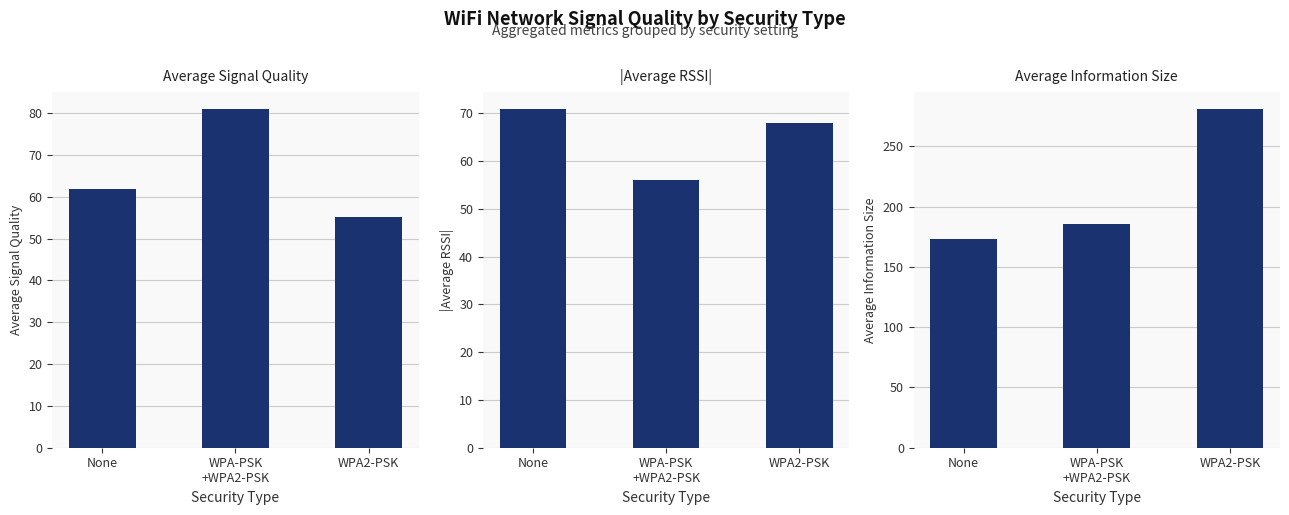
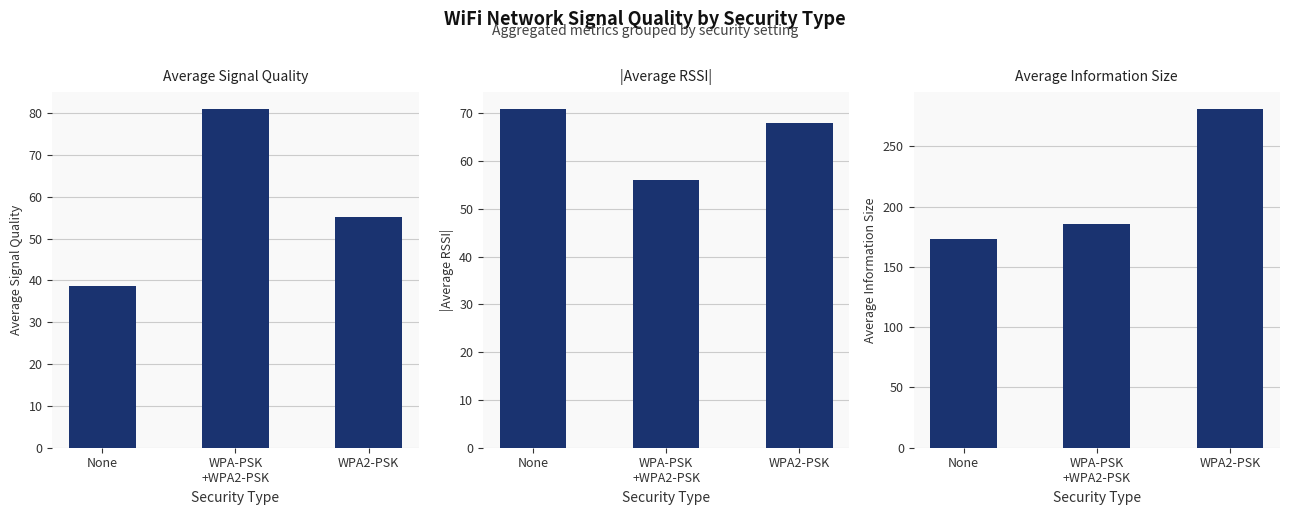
Average Signal Quality, None: 62 -> 39
